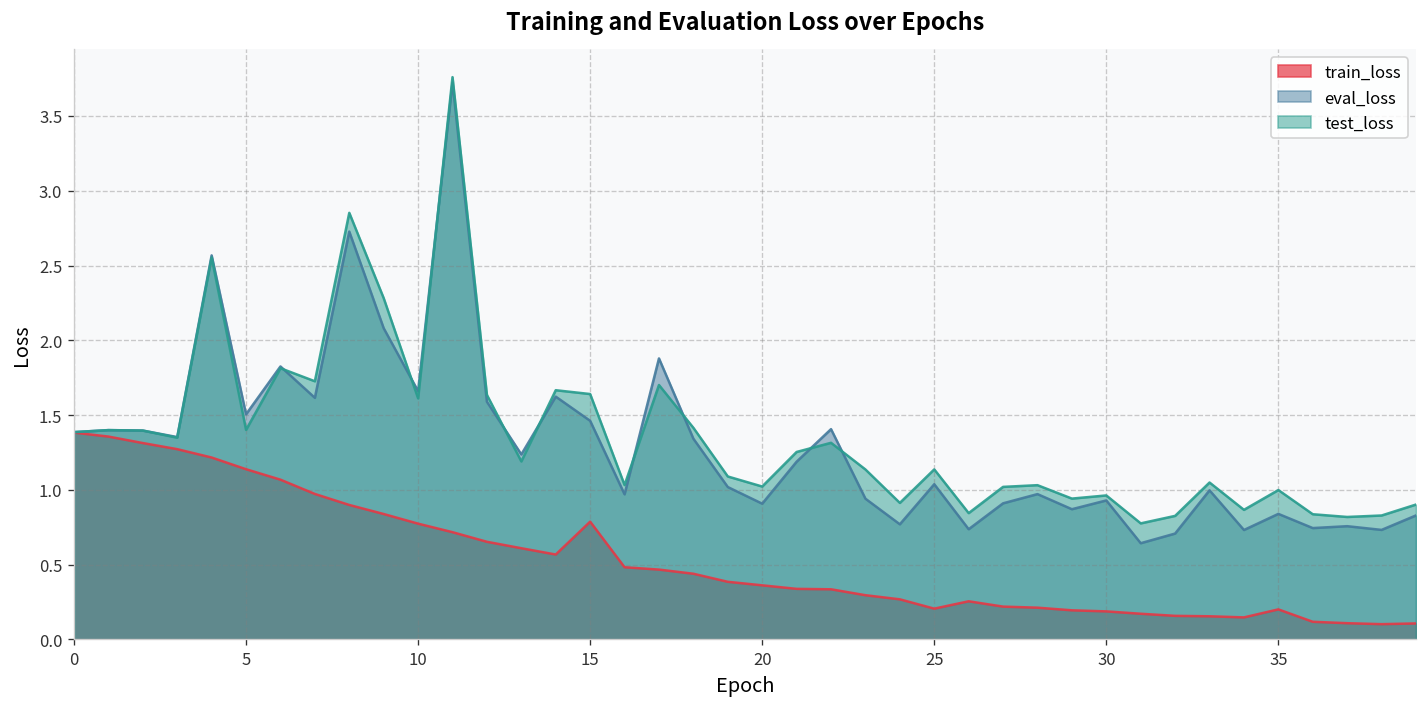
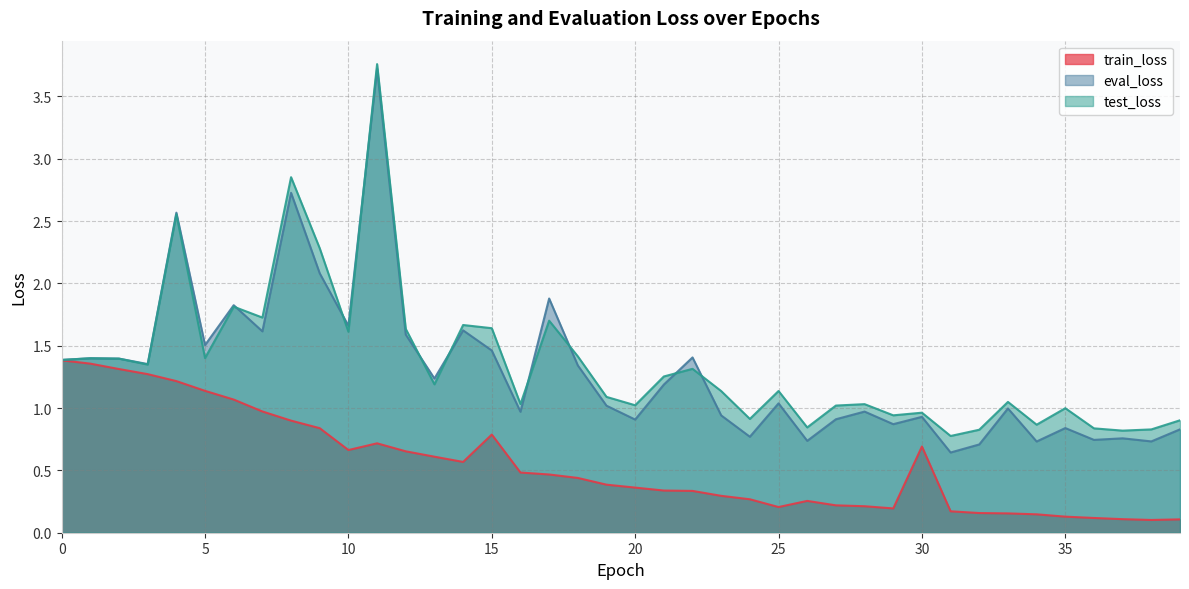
train_loss, 10: 0.77 -> 0.66
train_loss, 30: 0.19 -> 0.69
train_loss, 35: 0.20 -> 0.13
